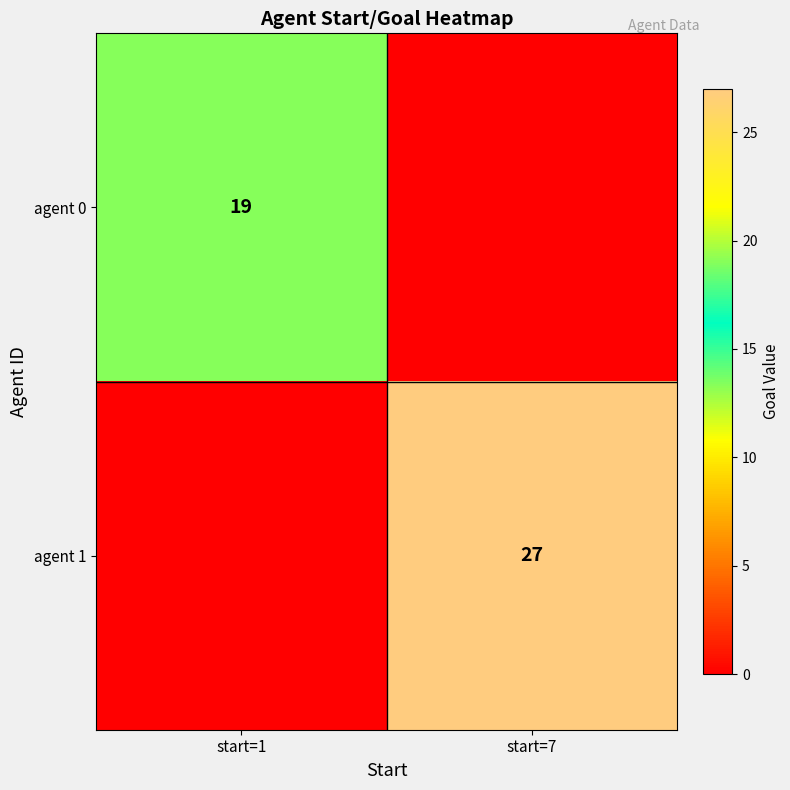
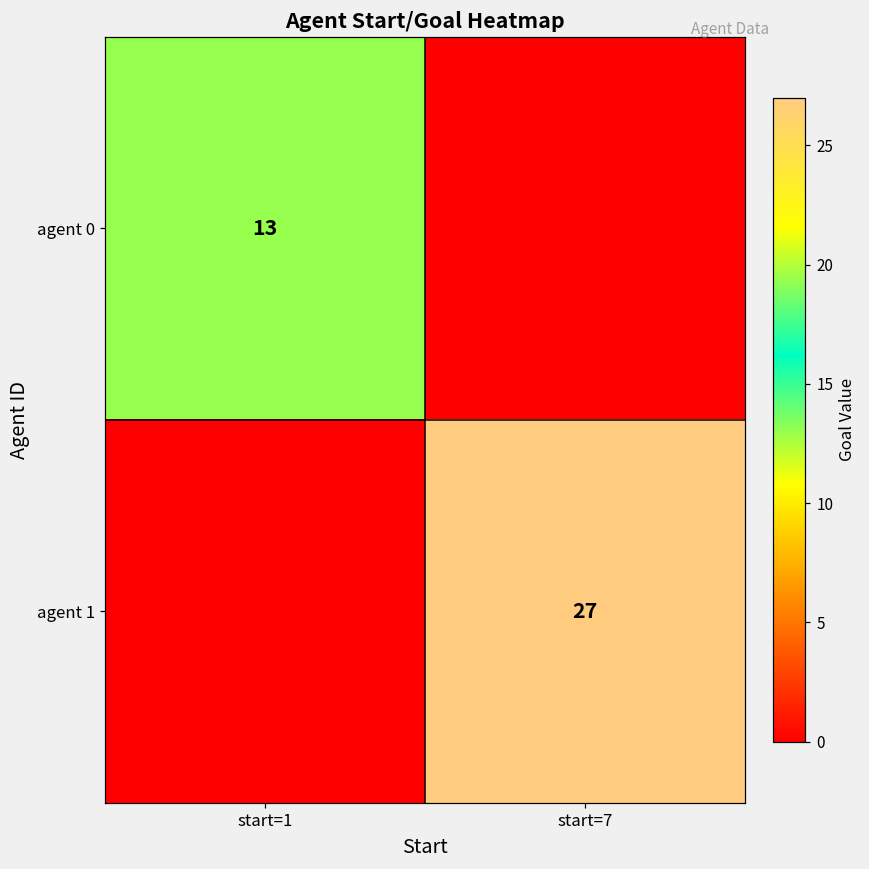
agent 0, start=1: 19 -> 13
